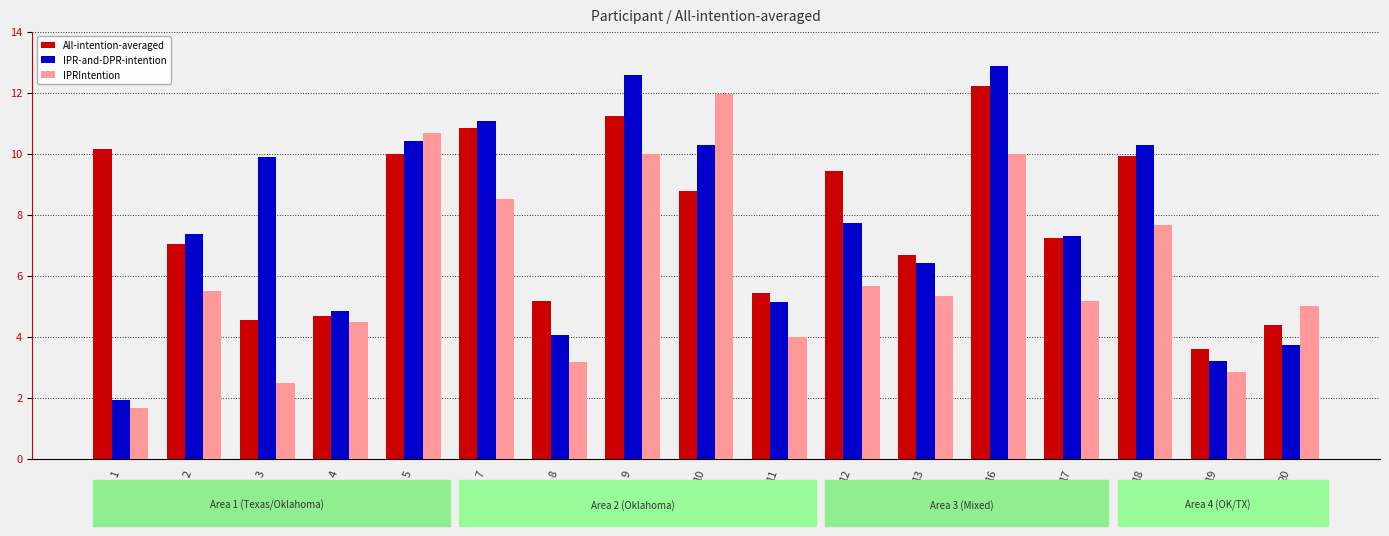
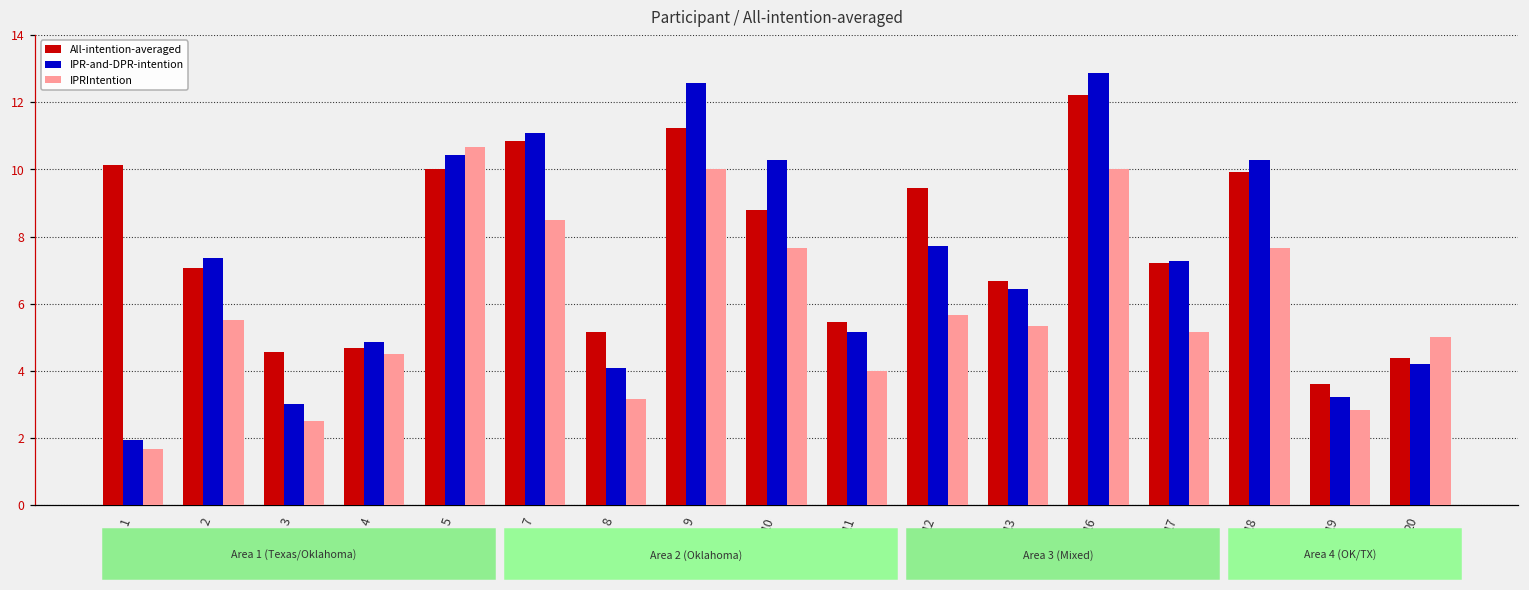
IPR-and-DPR-intention, 3: 9.9 -> 3.0
IPRIntention, 10: 12.0 -> 7.7
IPR-and-DPR-intention, 20: 3.7 -> 4.2
